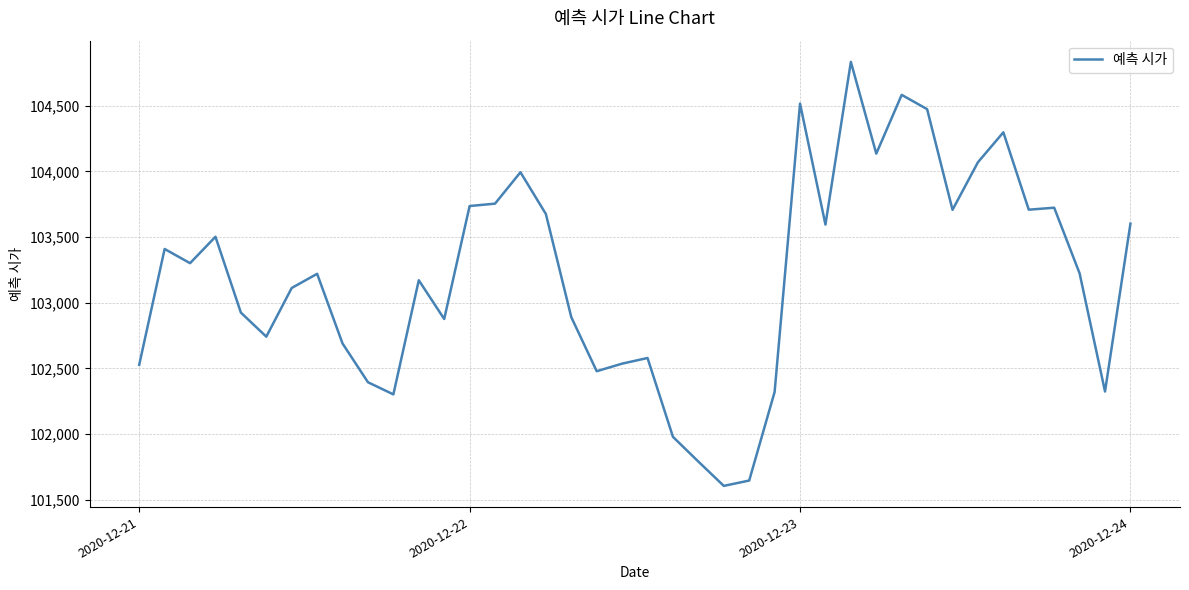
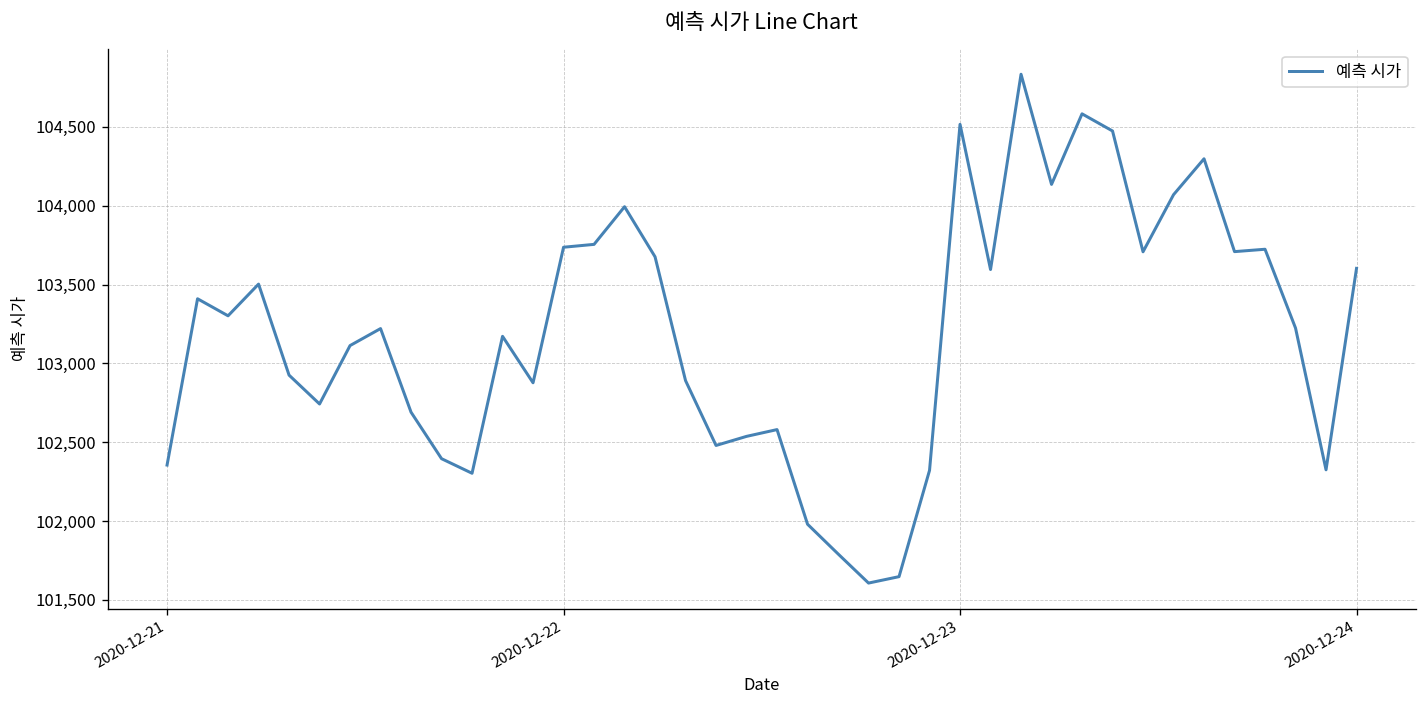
2020-12-21: 102,530 -> 102,350
